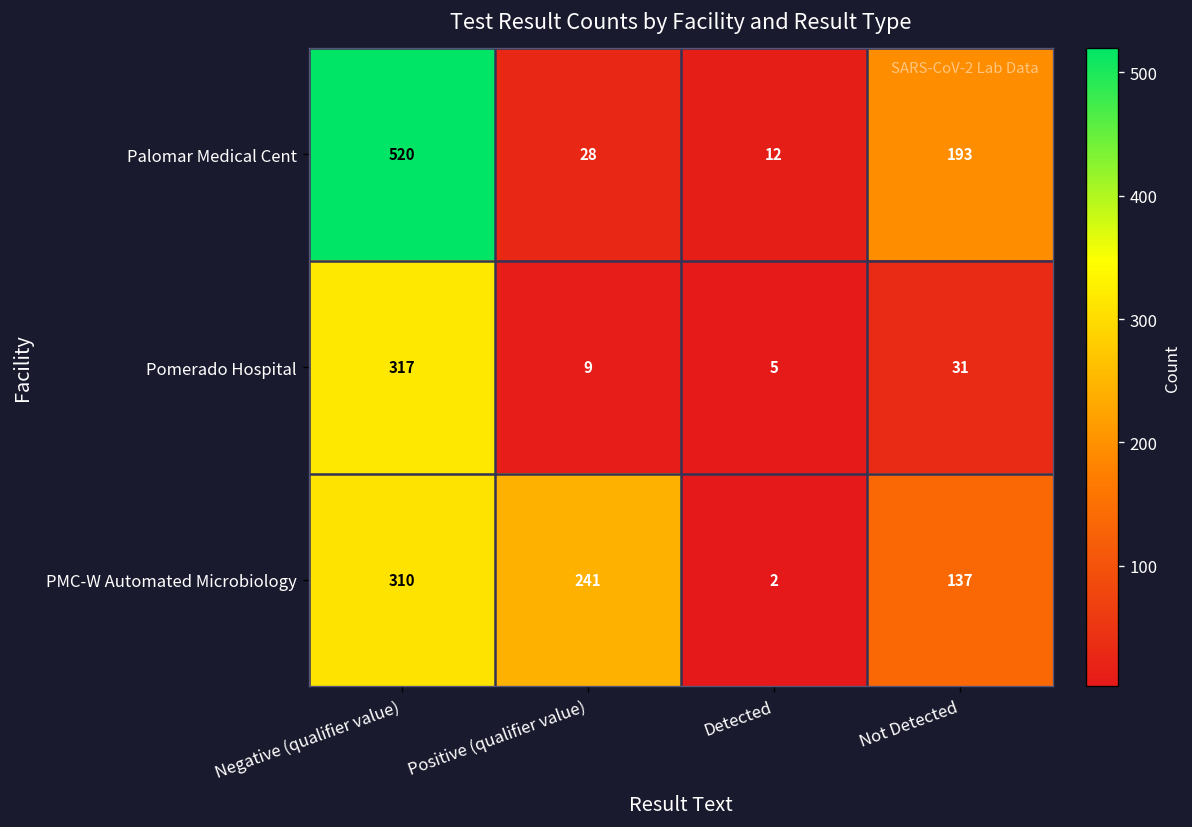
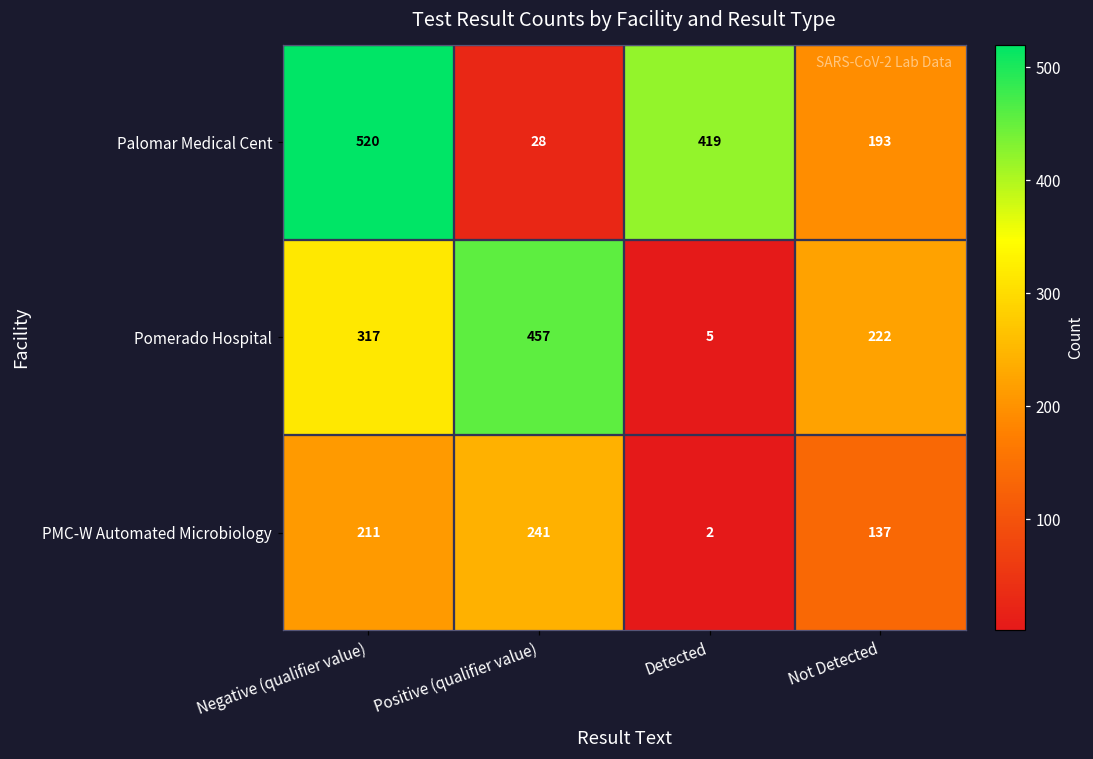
Palomar Medical Cent, Detected: 12 -> 419
Pomerado Hospital, Positive (qualifier value): 9 -> 457
Pomerado Hospital, Not Detected: 31 -> 222
PMC-W Automated Microbiology, Negative (qualifier value): 310 -> 211
